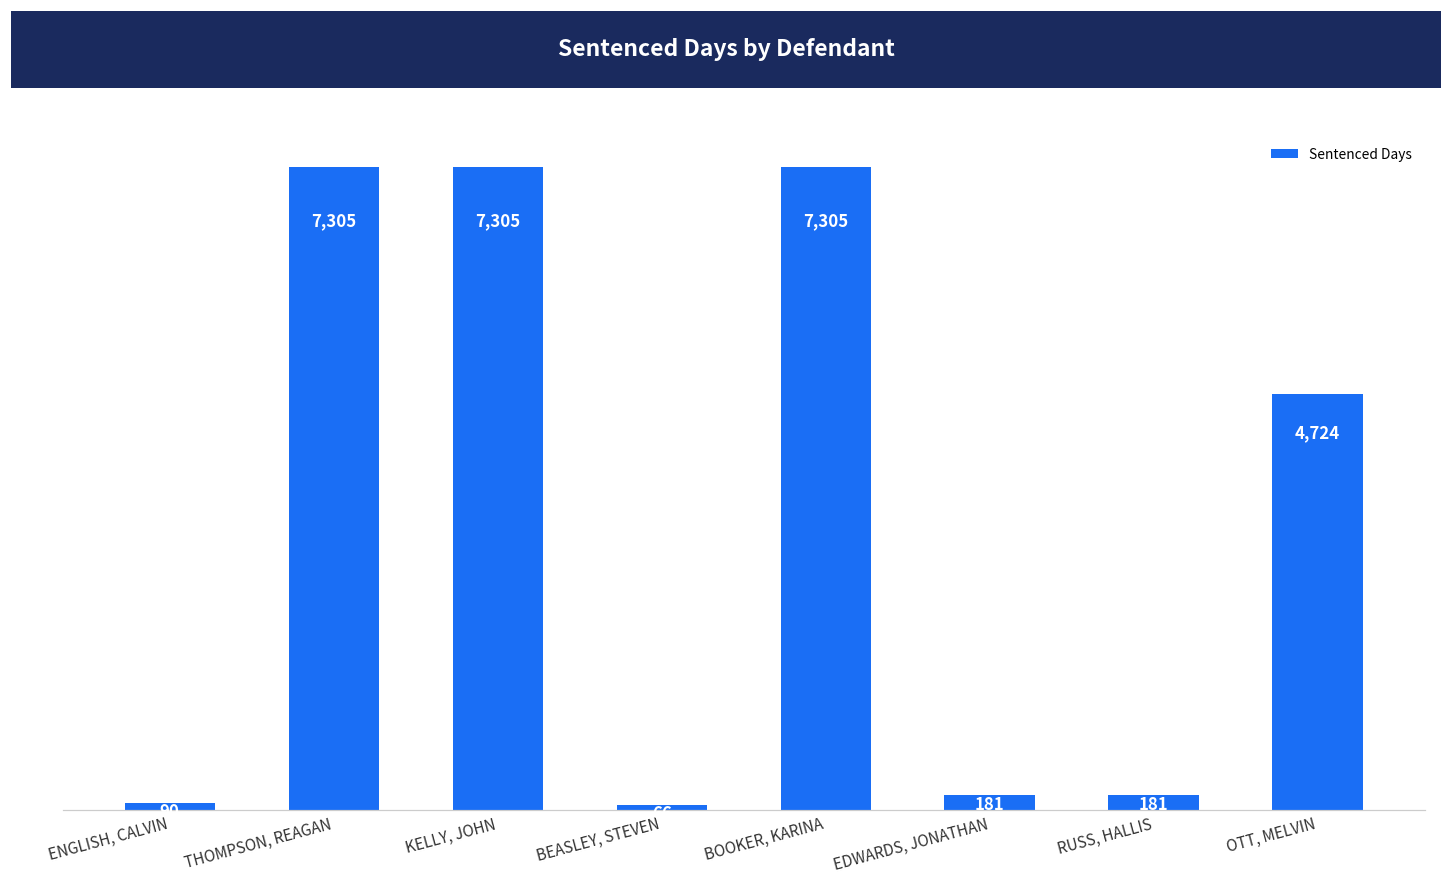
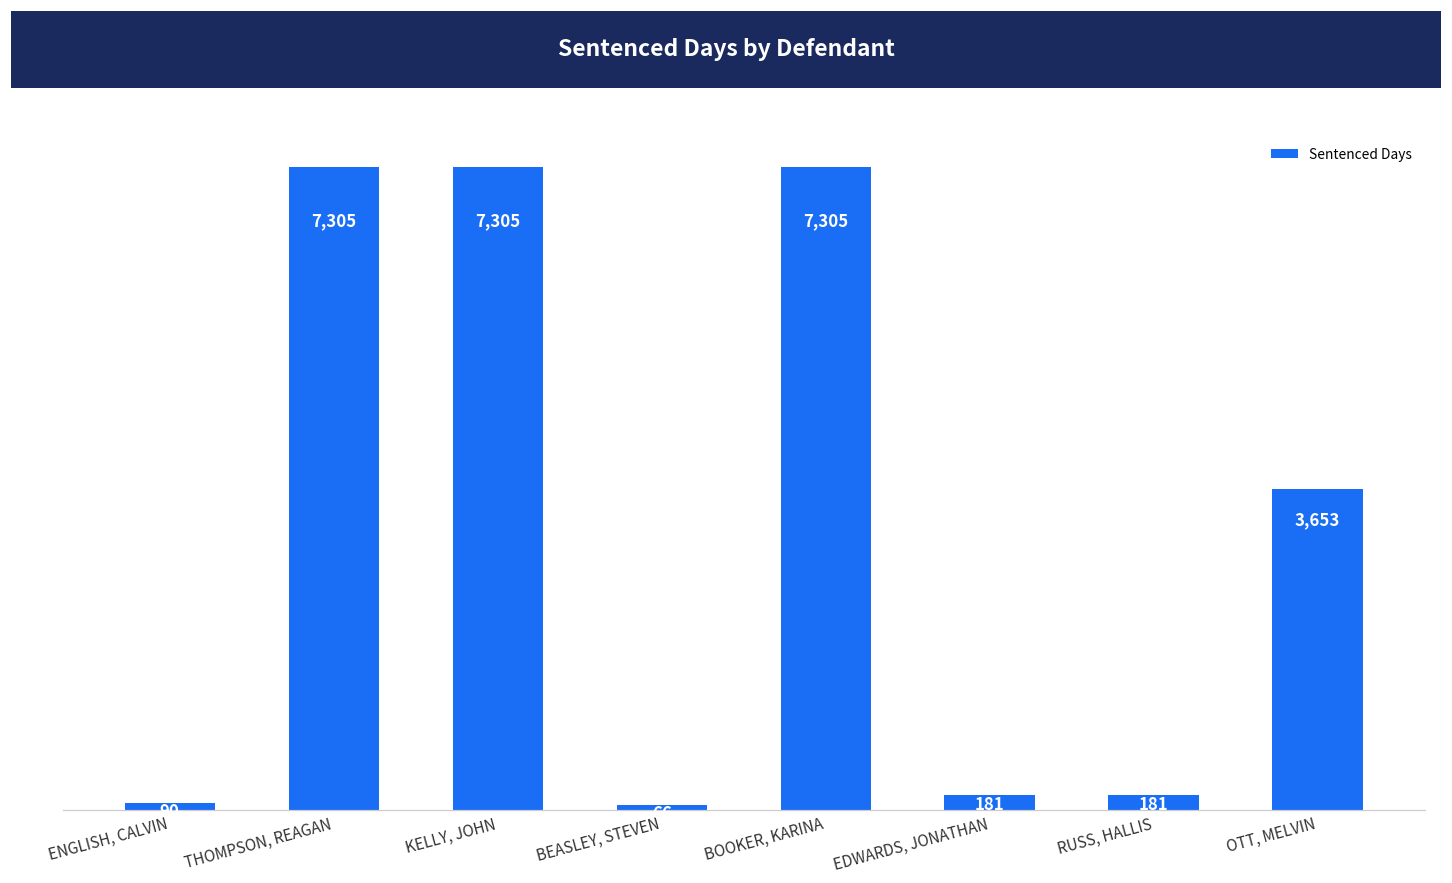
OTT, MELVIN: 4,724 -> 3,653
